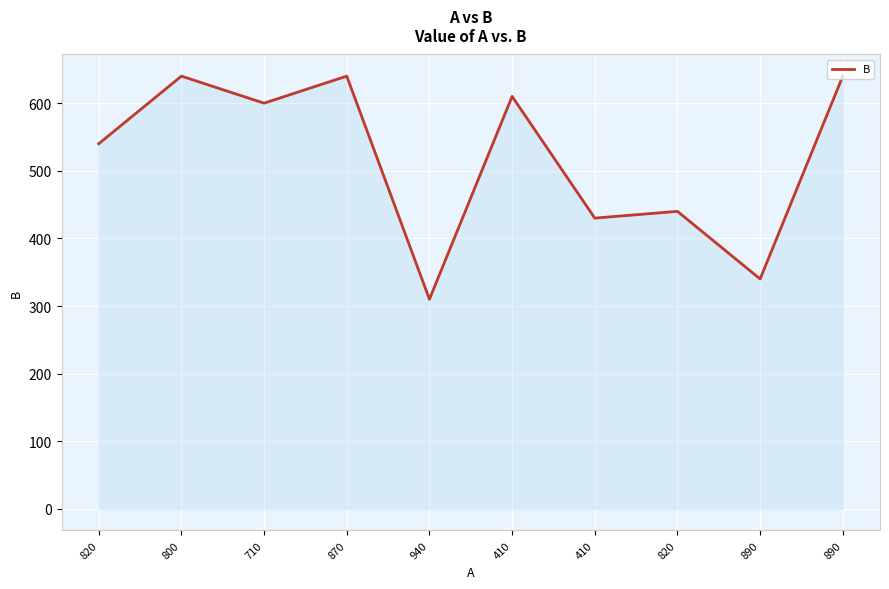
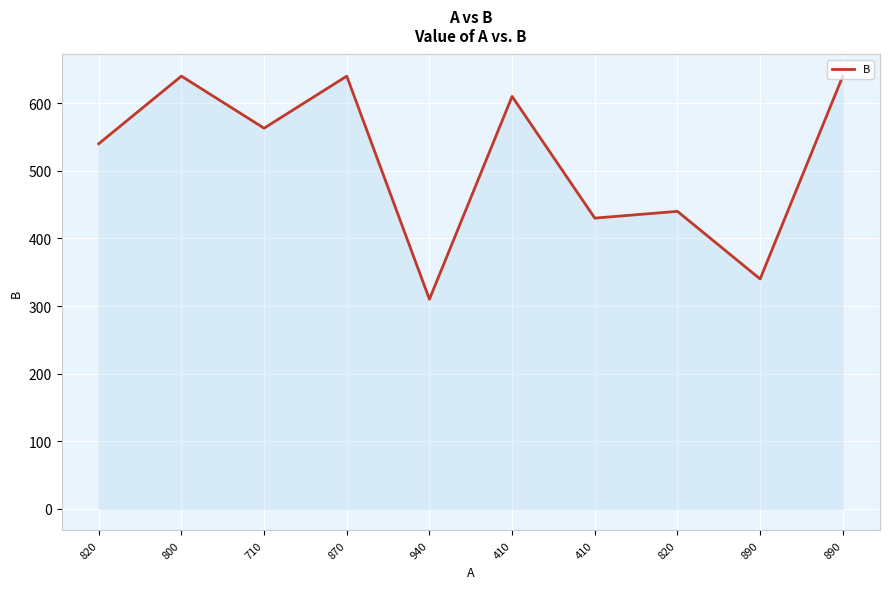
710: 600 -> 560
